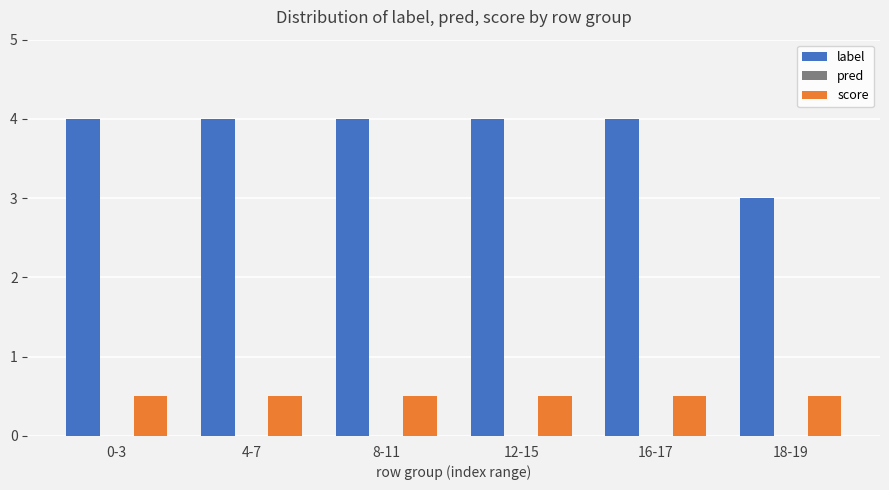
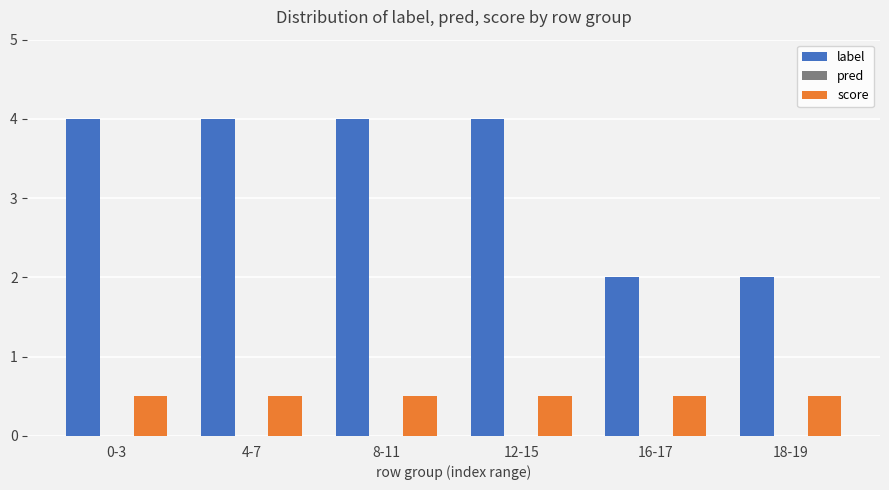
label, 16-17: 4 -> 2
label, 18-19: 3 -> 2
